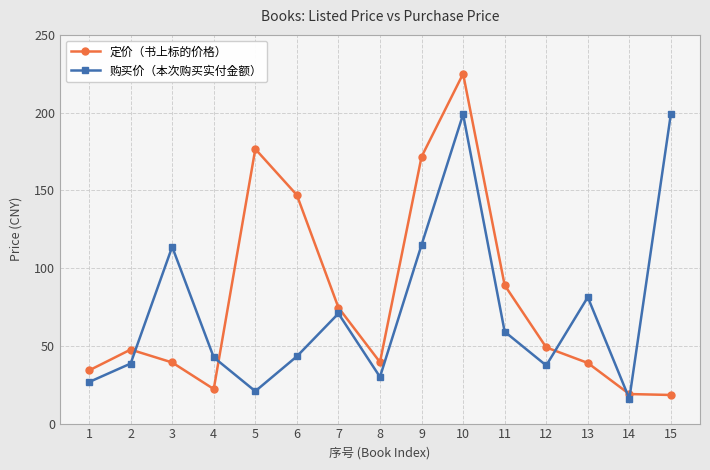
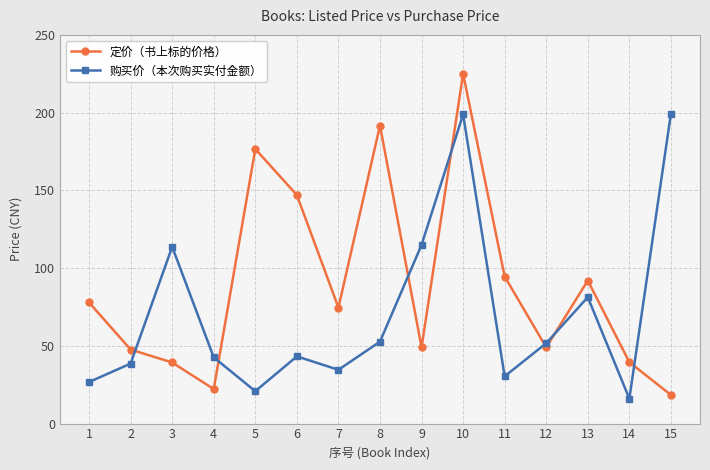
定价（书上标的价格）, 1: 34 -> 78
购买价（本次购买实付金额）, 7: 71 -> 35
定价（书上标的价格）, 8: 40 -> 192
购买价（本次购买实付金额）, 8: 30 -> 53
定价（书上标的价格）, 9: 172 -> 49
定价（书上标的价格）, 11: 89 -> 95
购买价（本次购买实付金额）, 11: 59 -> 30
购买价（本次购买实付金额）, 12: 37 -> 52
定价（书上标的价格）, 13: 39 -> 92
定价（书上标的价格）, 14: 19 -> 40
